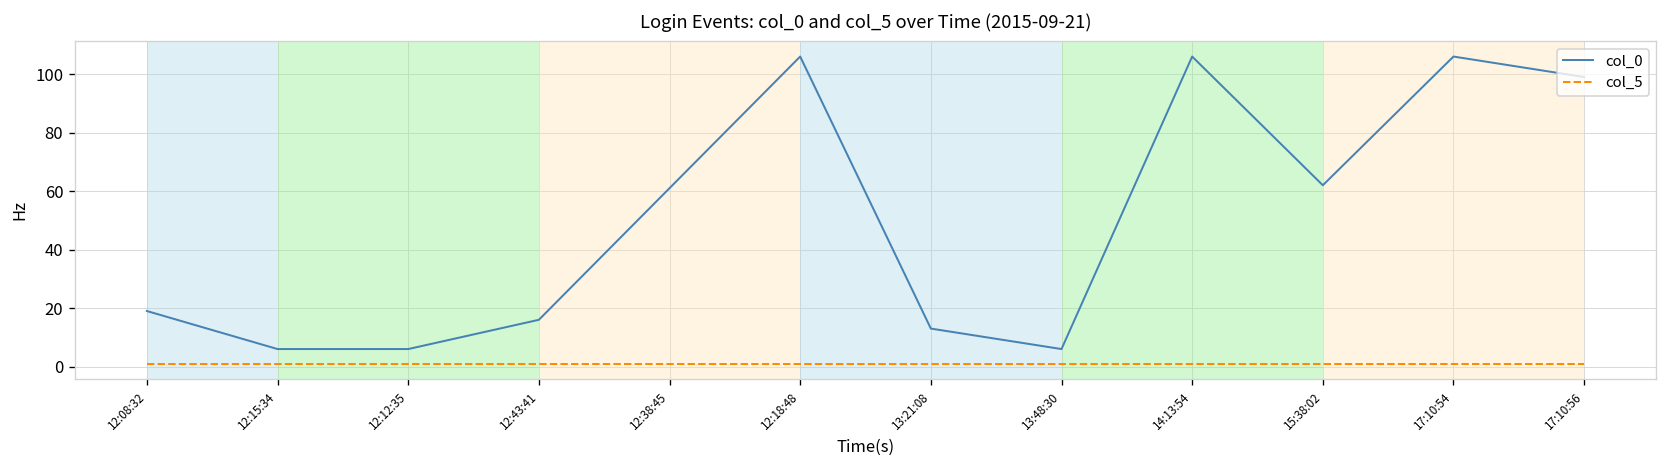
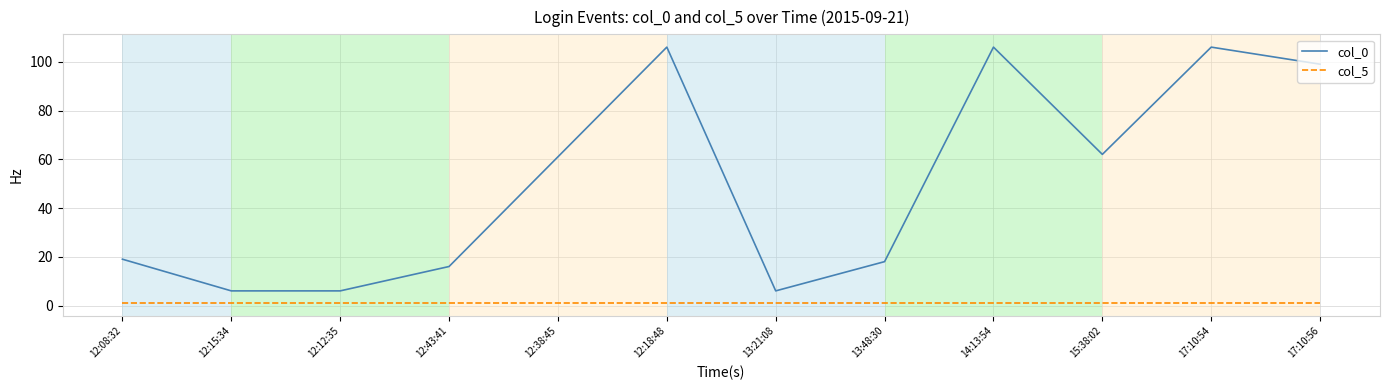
col_0, 13:21:08: 13 -> 6
col_0, 13:48:30: 6 -> 18
